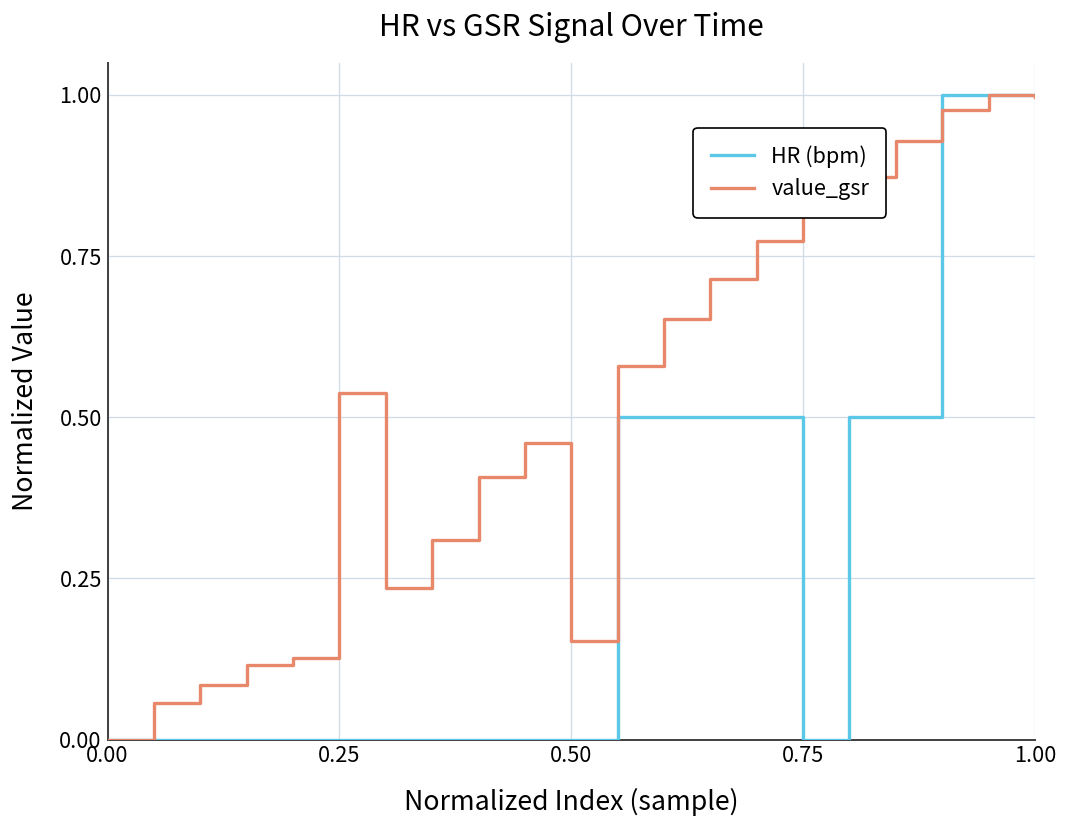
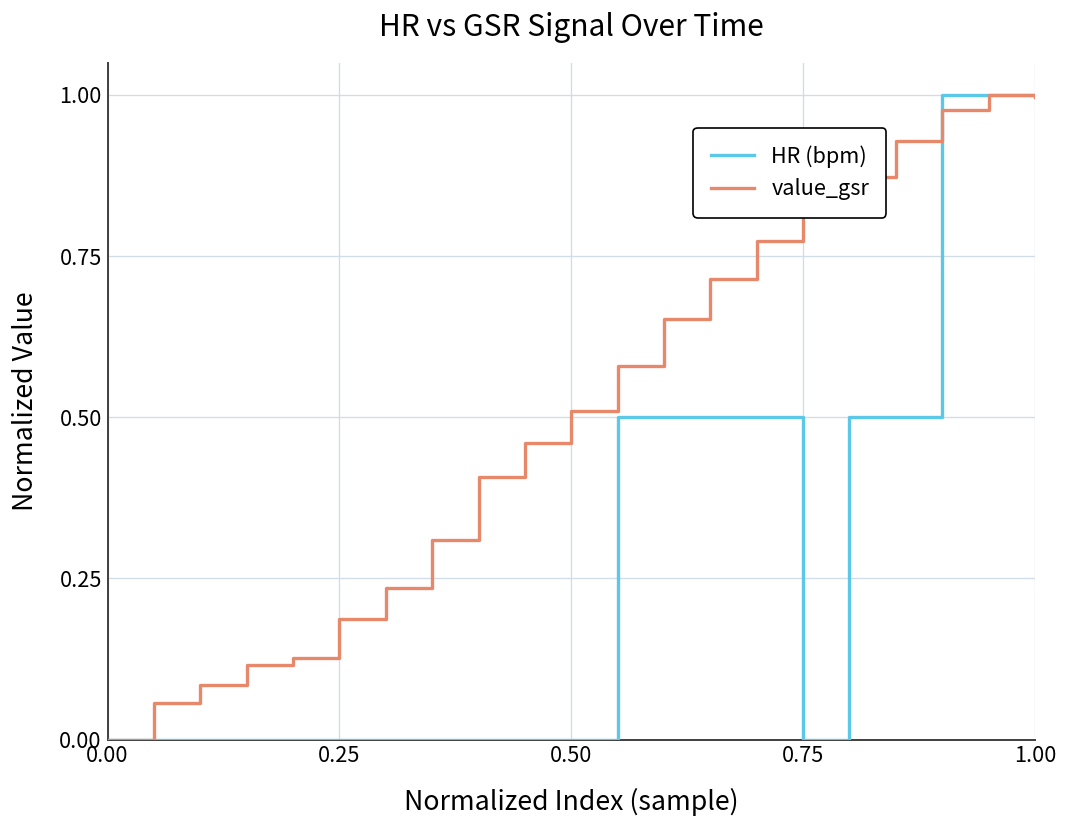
value_gsr, 0.25: 0.54 -> 0.19
value_gsr, 0.50: 0.15 -> 0.51
